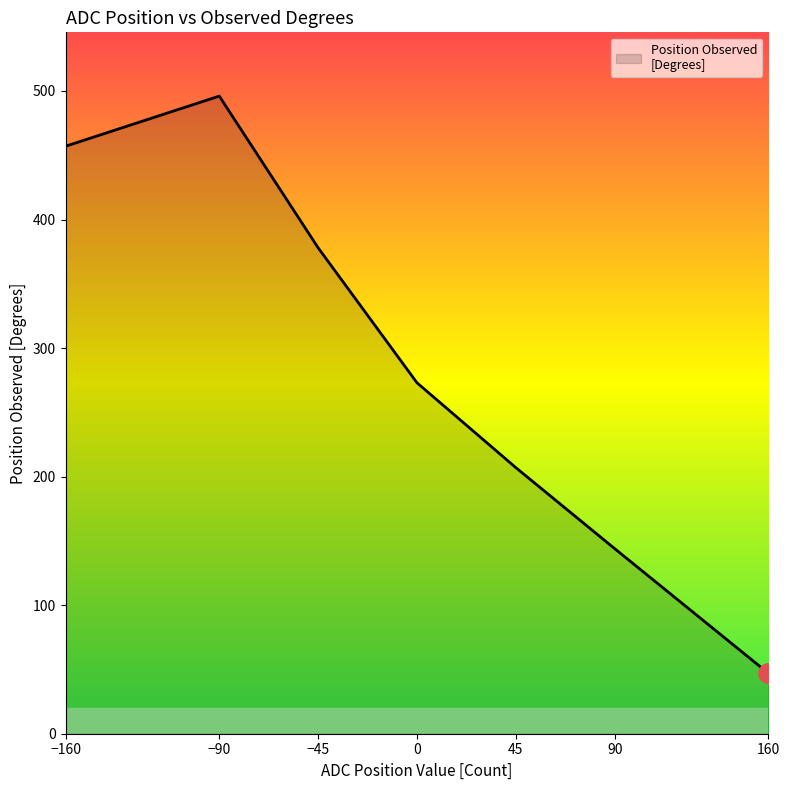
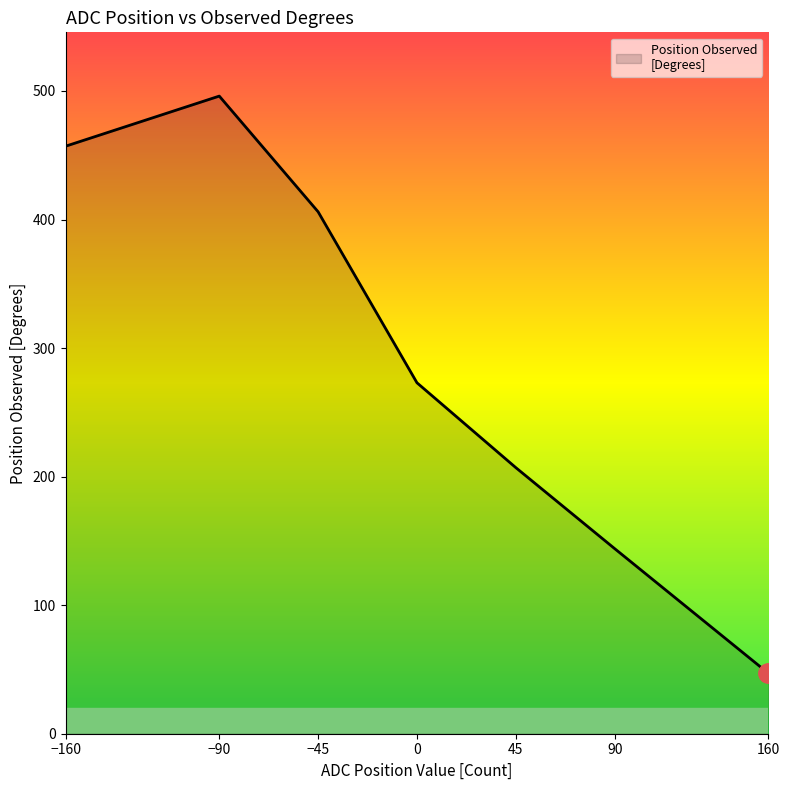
Position Observed [Degrees], −45: 378 -> 406
